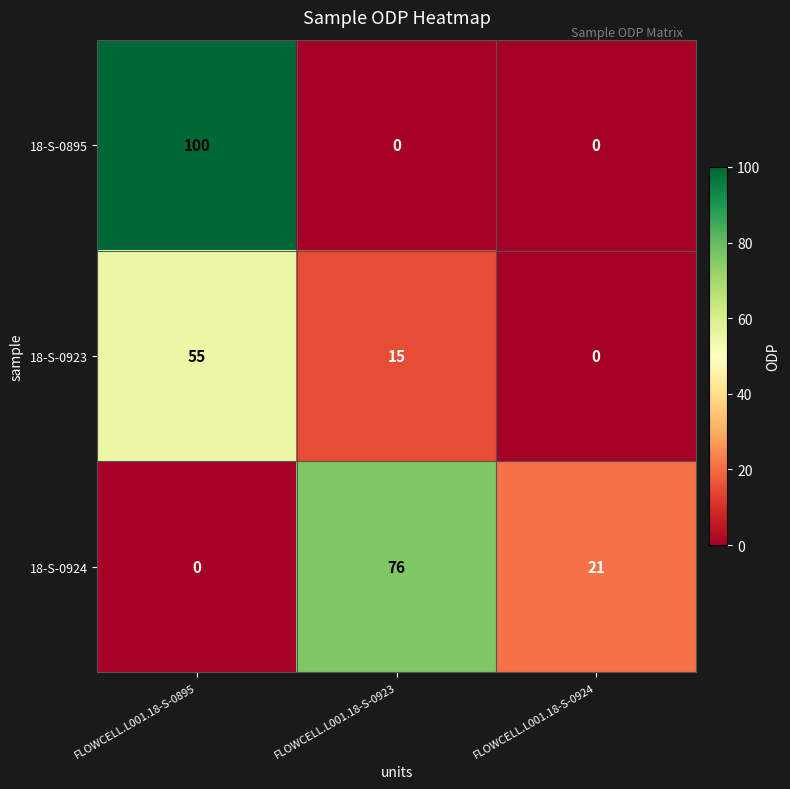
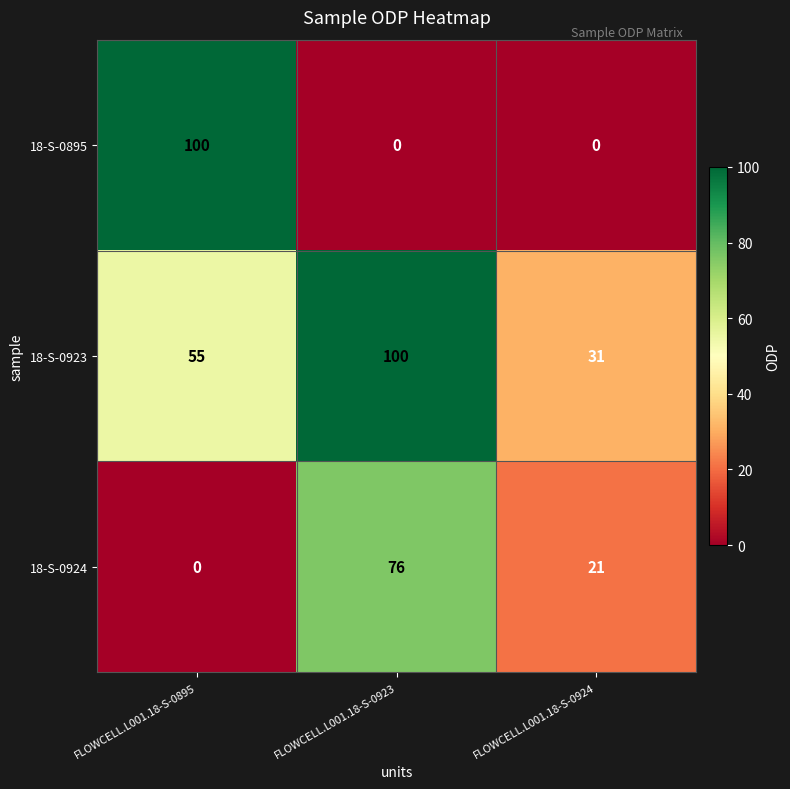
18-S-0923, FLOWCELL.L001.18-S-0923: 15 -> 100
18-S-0923, FLOWCELL.L001.18-S-0924: 0 -> 31
